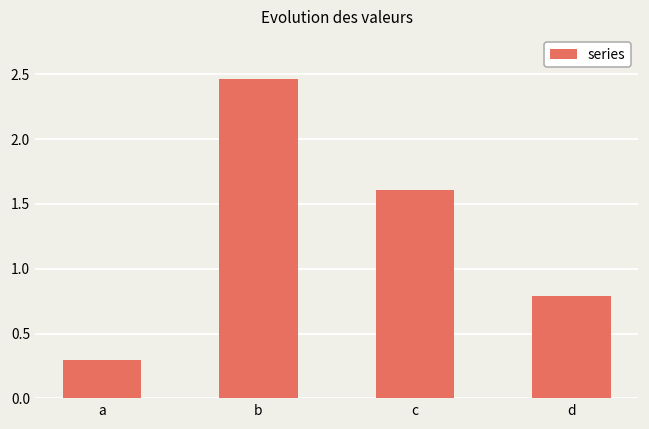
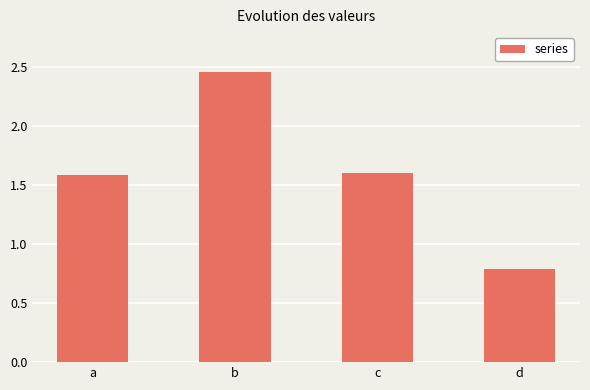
a: 0.30 -> 1.59
